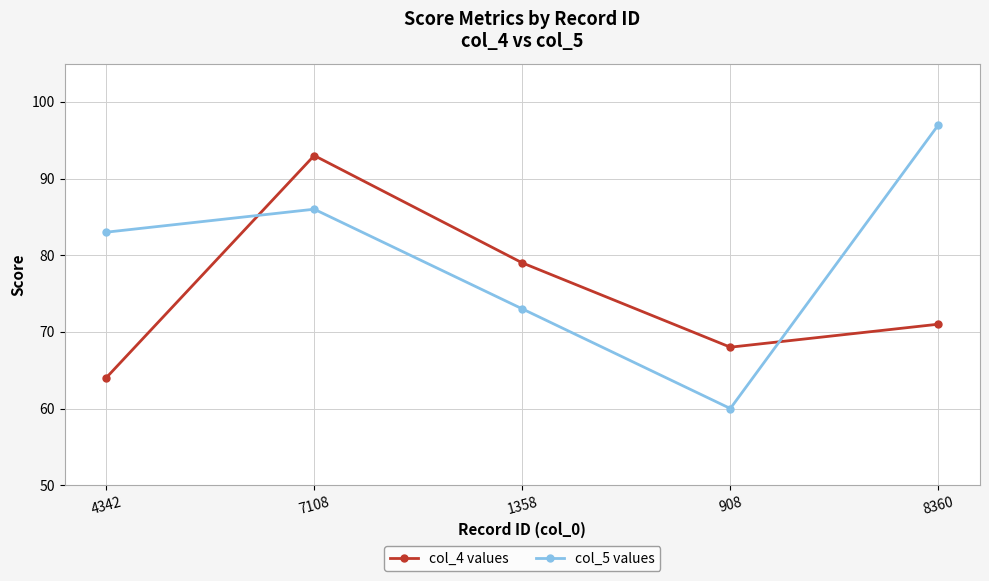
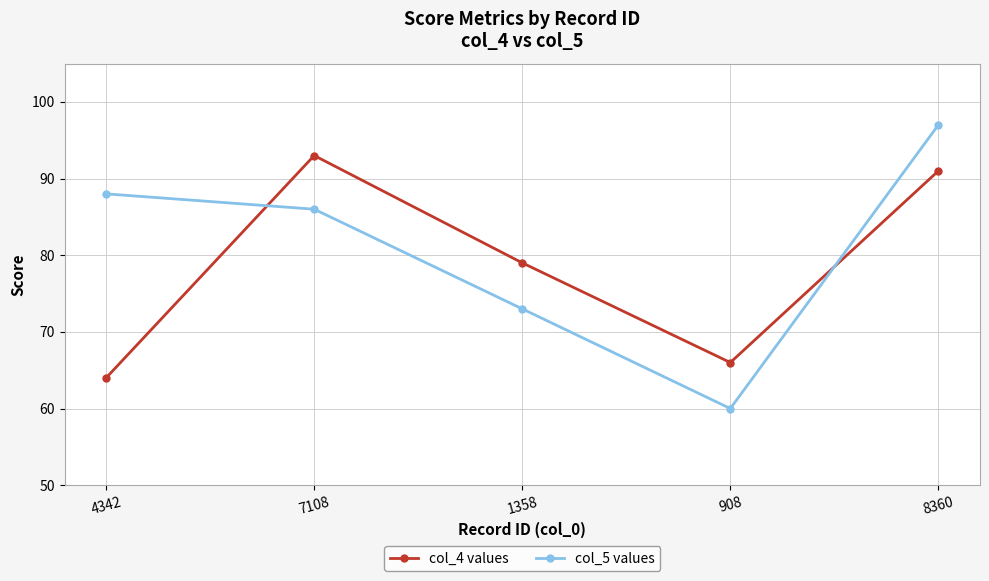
col_5 values, 4342: 83 -> 88
col_4 values, 908: 68 -> 66
col_4 values, 8360: 71 -> 91
